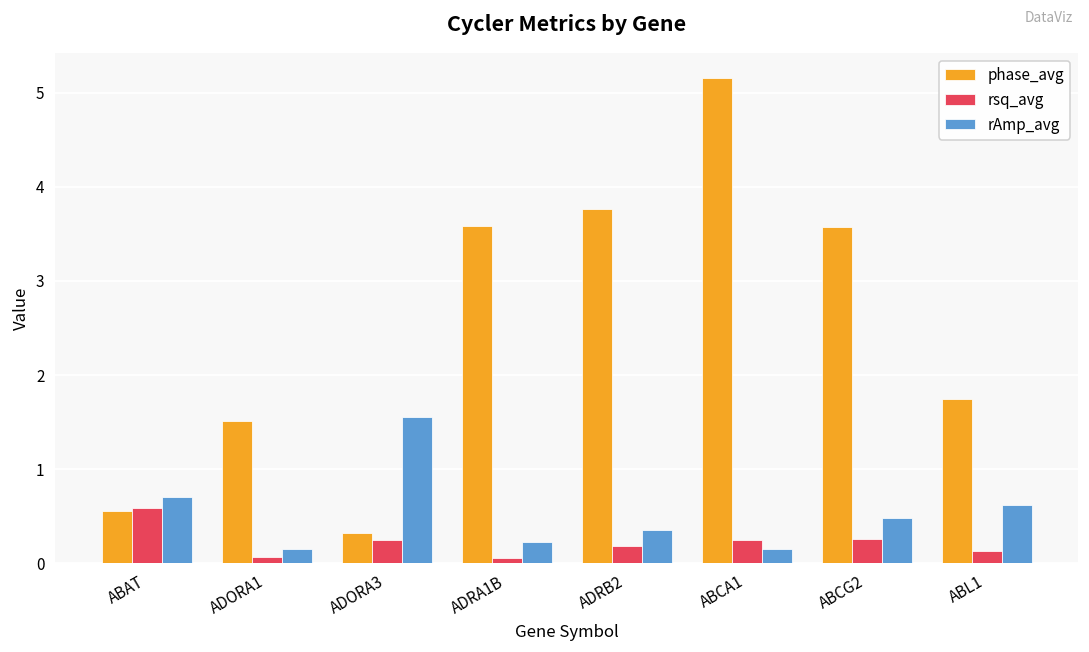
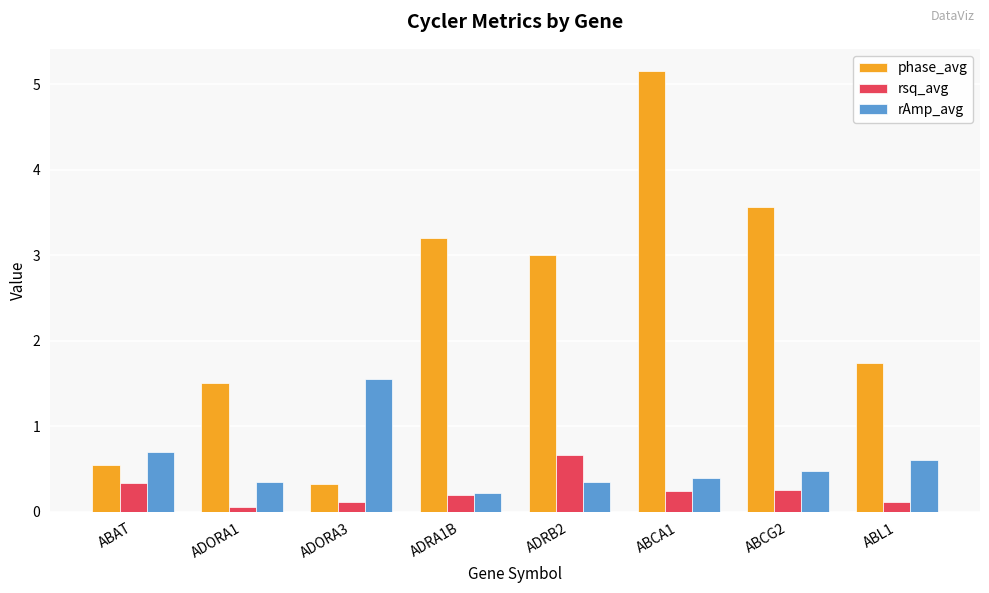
rsq_avg, ABAT: 0.6 -> 0.3
rAmp_avg, ADORA1: 0.1 -> 0.4
rsq_avg, ADORA3: 0.2 -> 0.1
phase_avg, ADRA1B: 3.6 -> 3.2
rsq_avg, ADRA1B: 0.1 -> 0.2
phase_avg, ADRB2: 3.8 -> 3.0
rsq_avg, ADRB2: 0.2 -> 0.7
rAmp_avg, ABCA1: 0.2 -> 0.4
